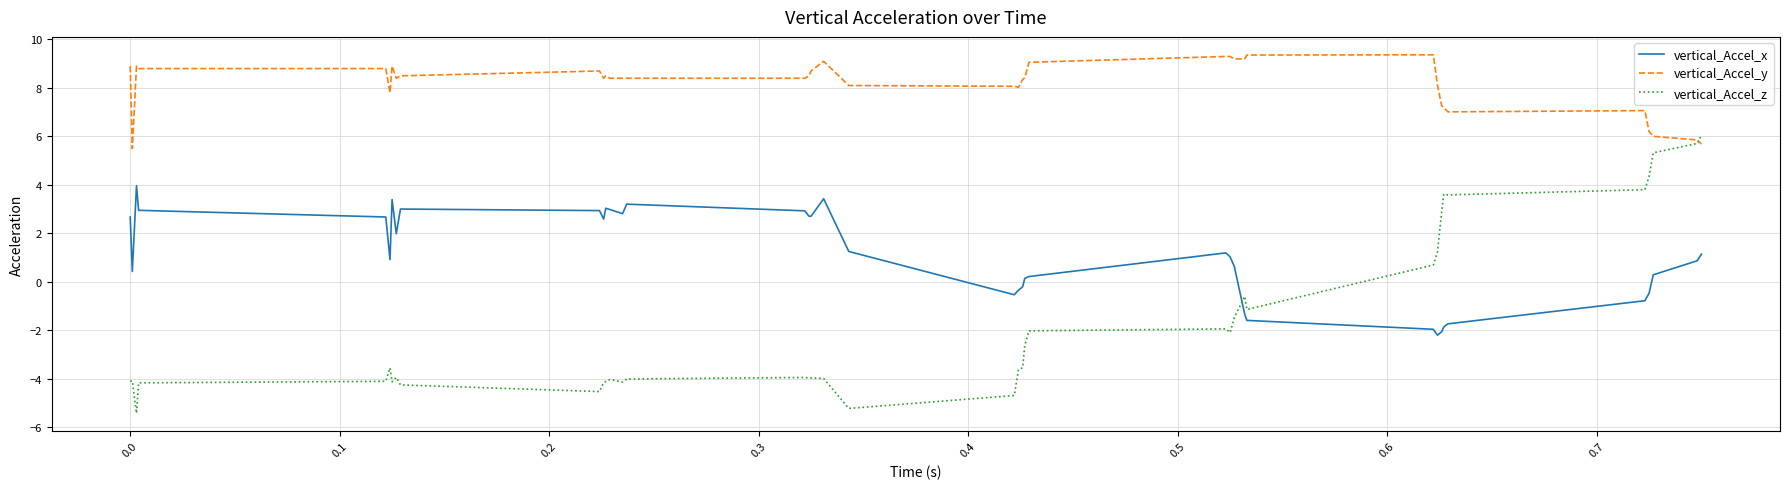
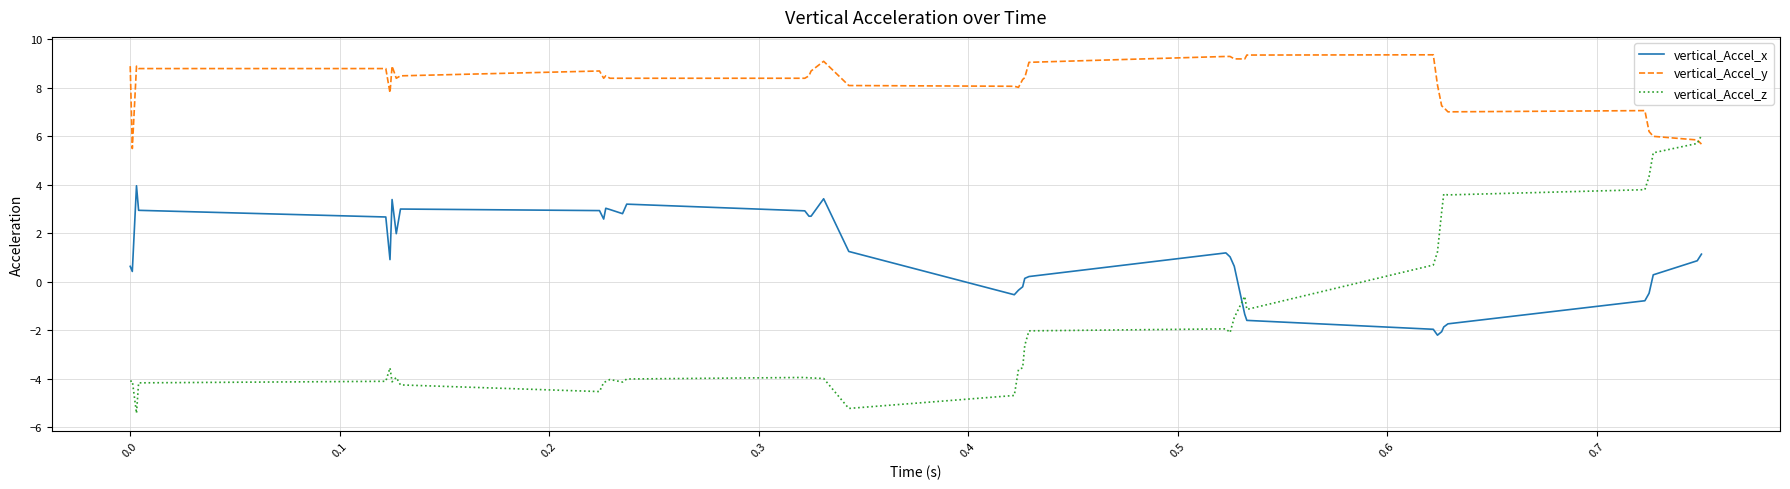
vertical_Accel_x, 0.0: 2.7 -> 0.6
